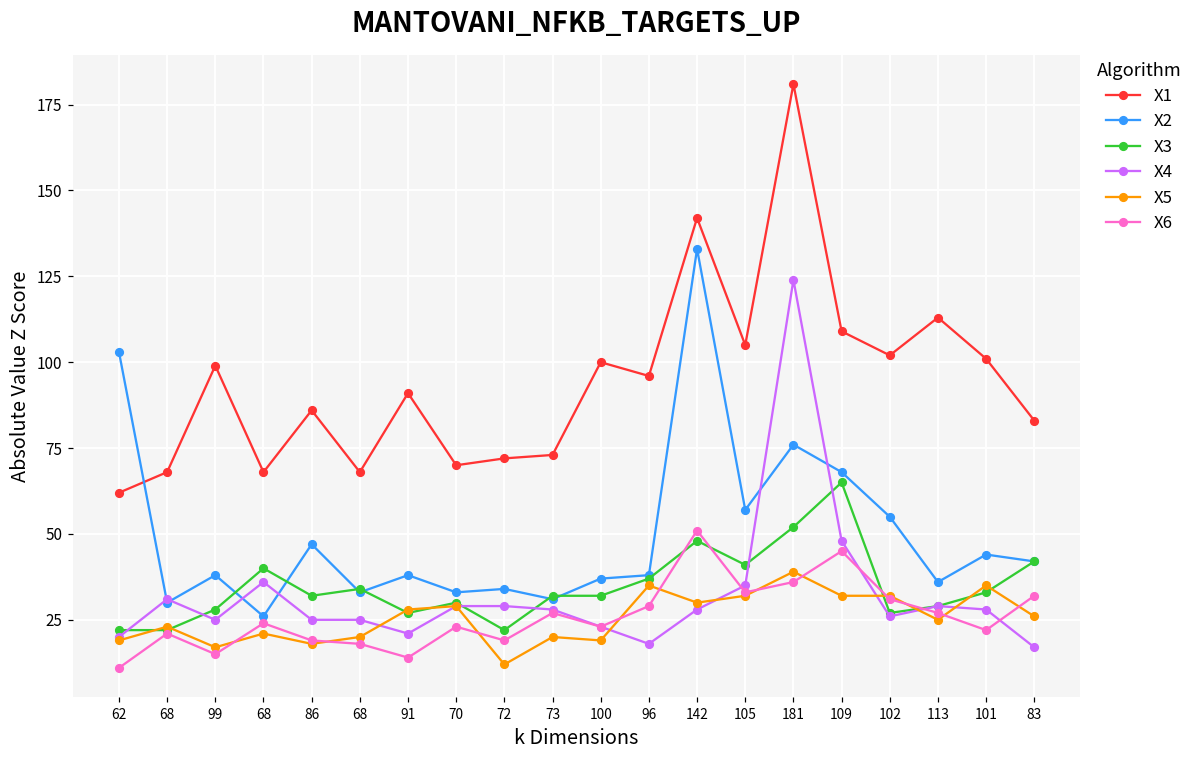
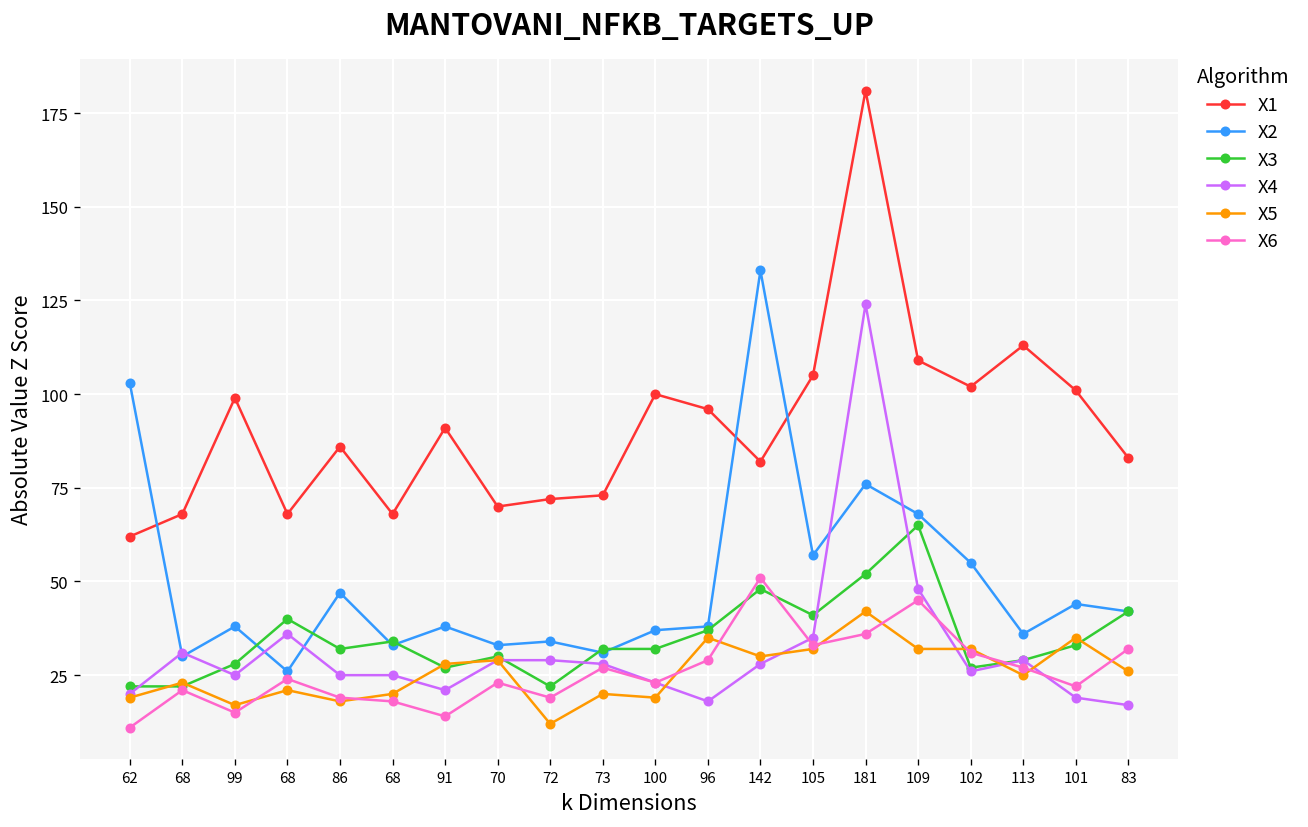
X1, 142: 142 -> 82
X5, 181: 39 -> 42
X4, 101: 28 -> 19
